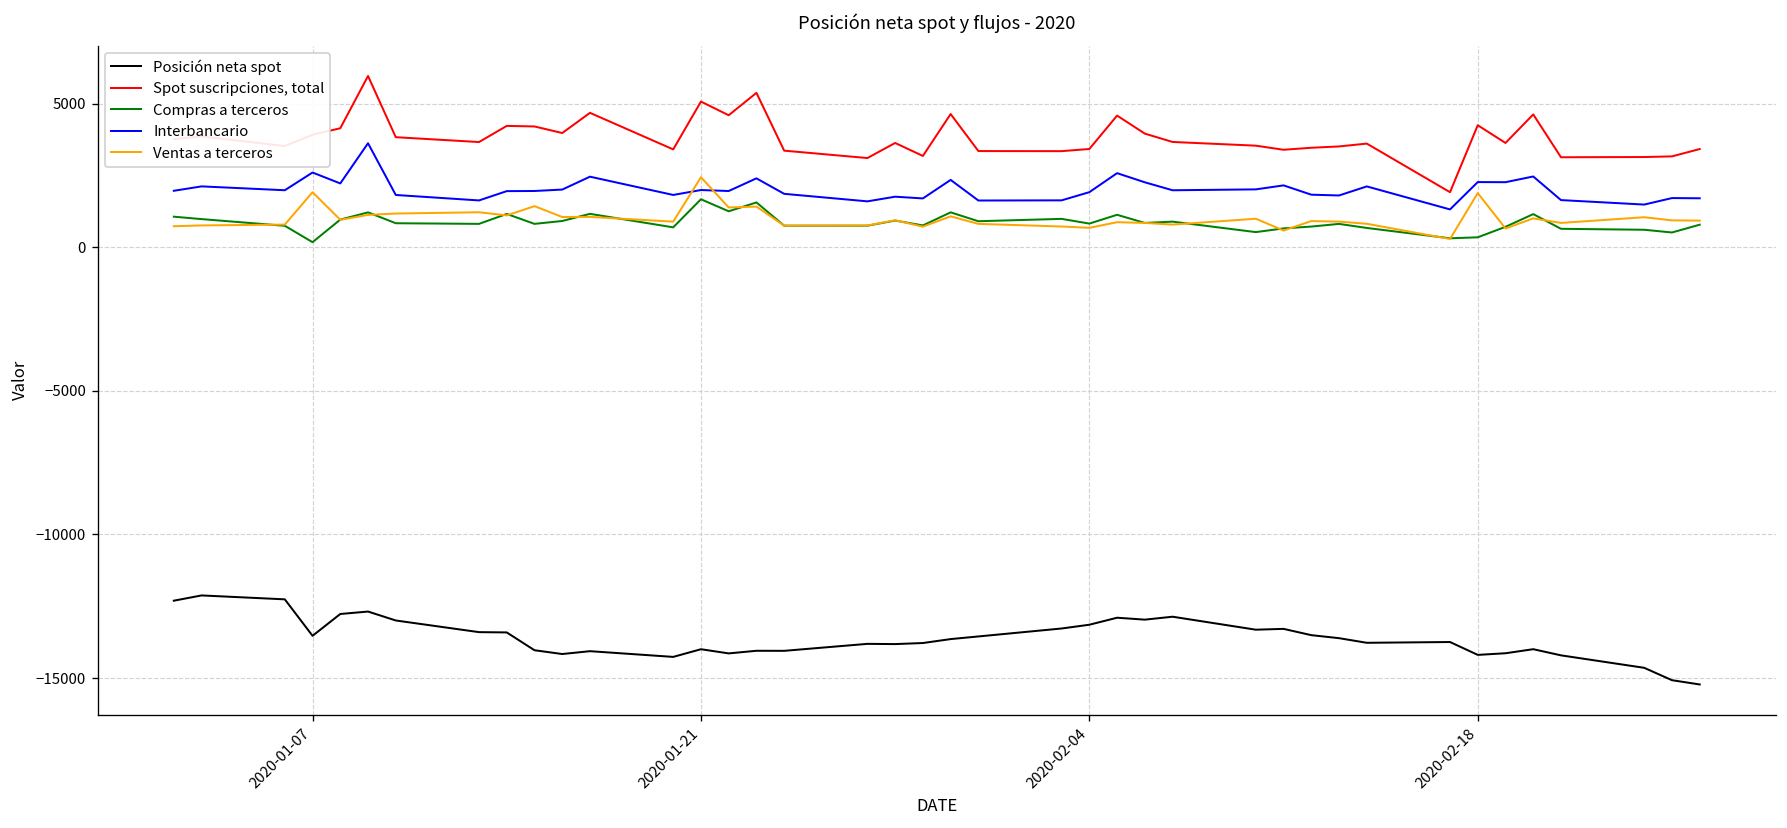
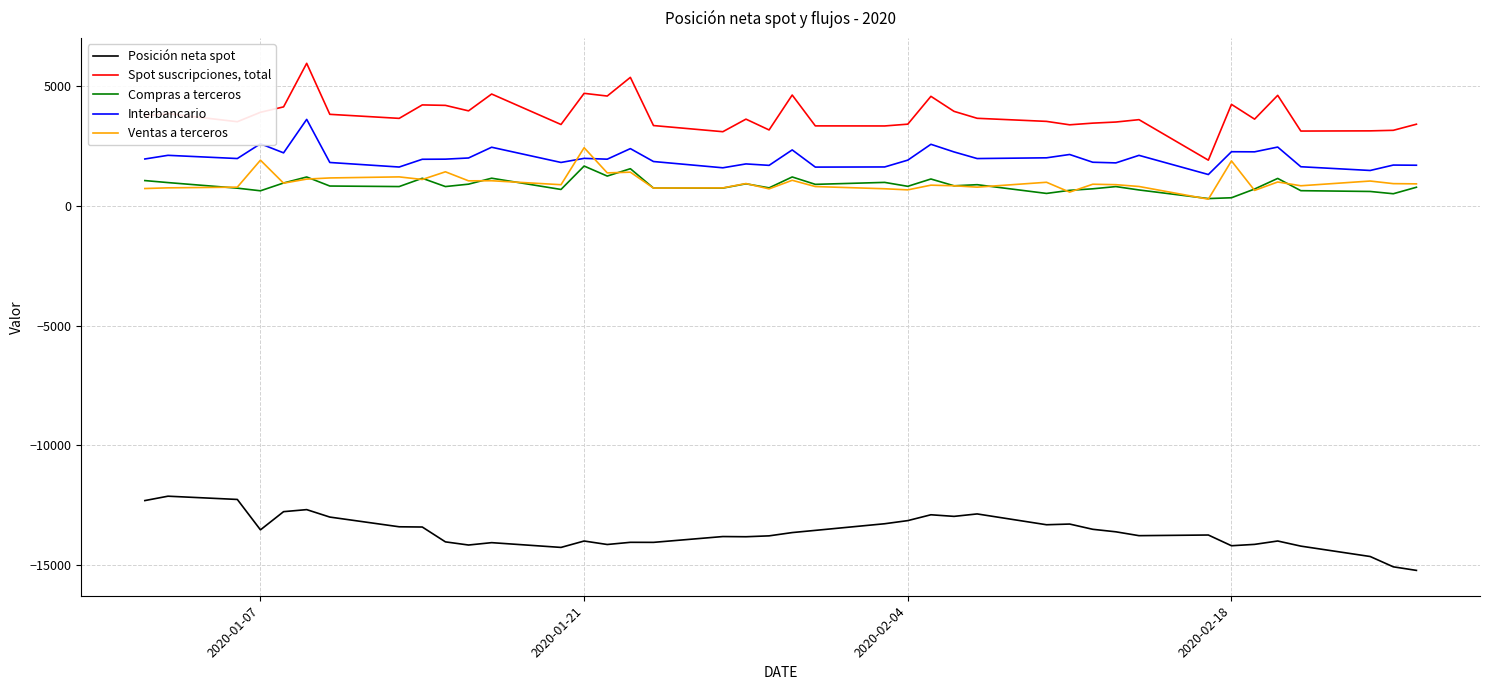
Compras a terceros, 2020-01-07: 200 -> 600
Spot suscripciones, total, 2020-01-21: 5100 -> 4700
